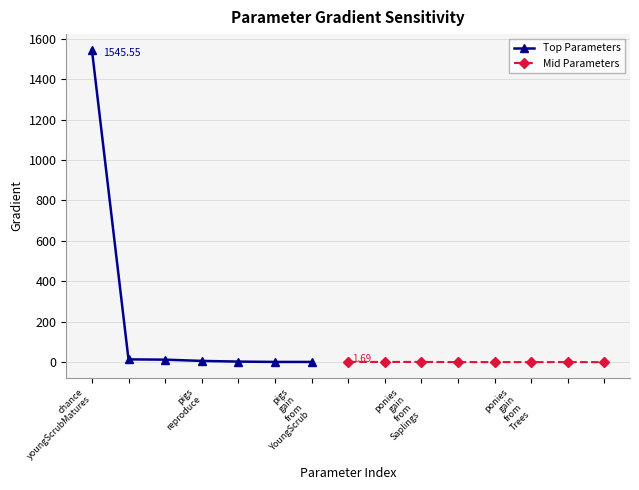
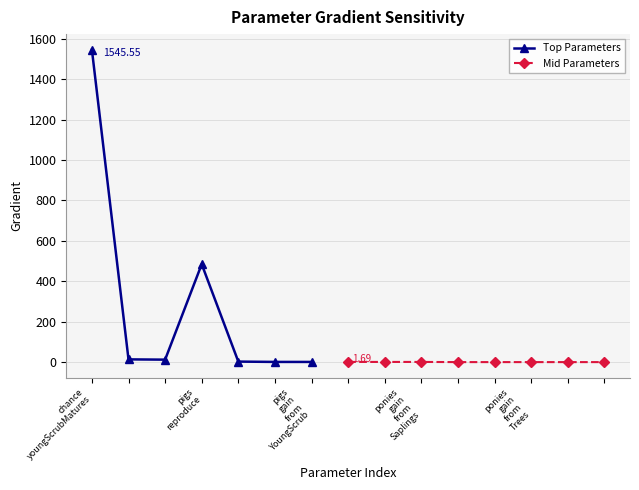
Top Parameters, pigs reproduce: 10 -> 490
